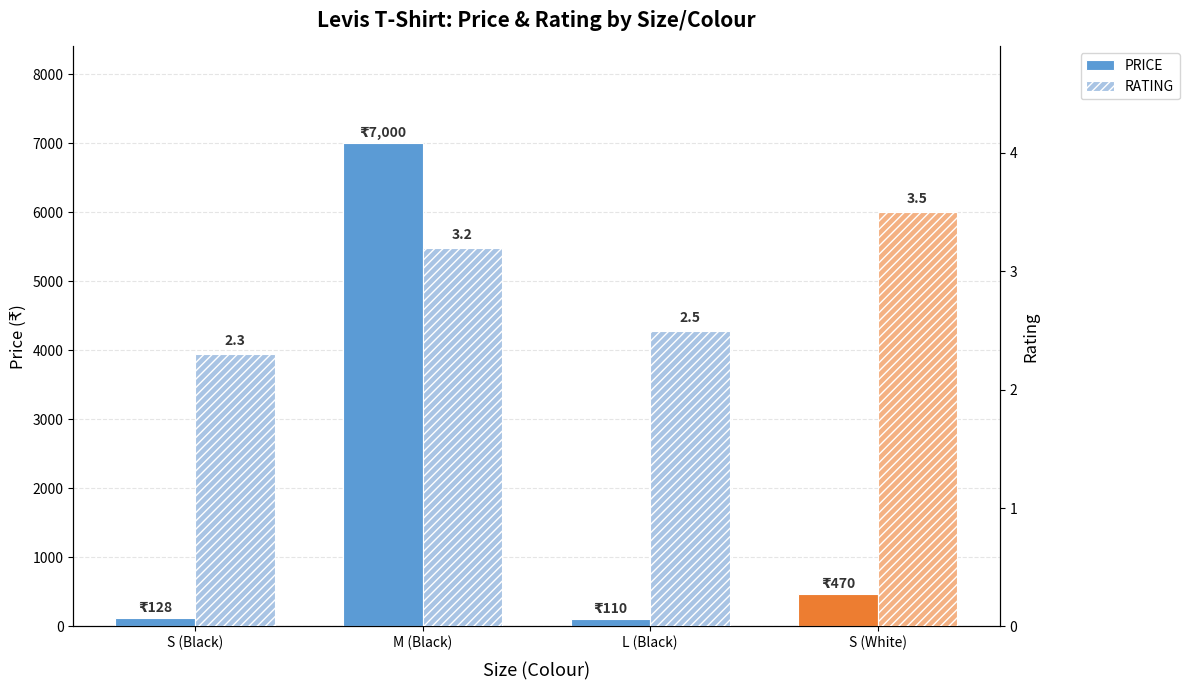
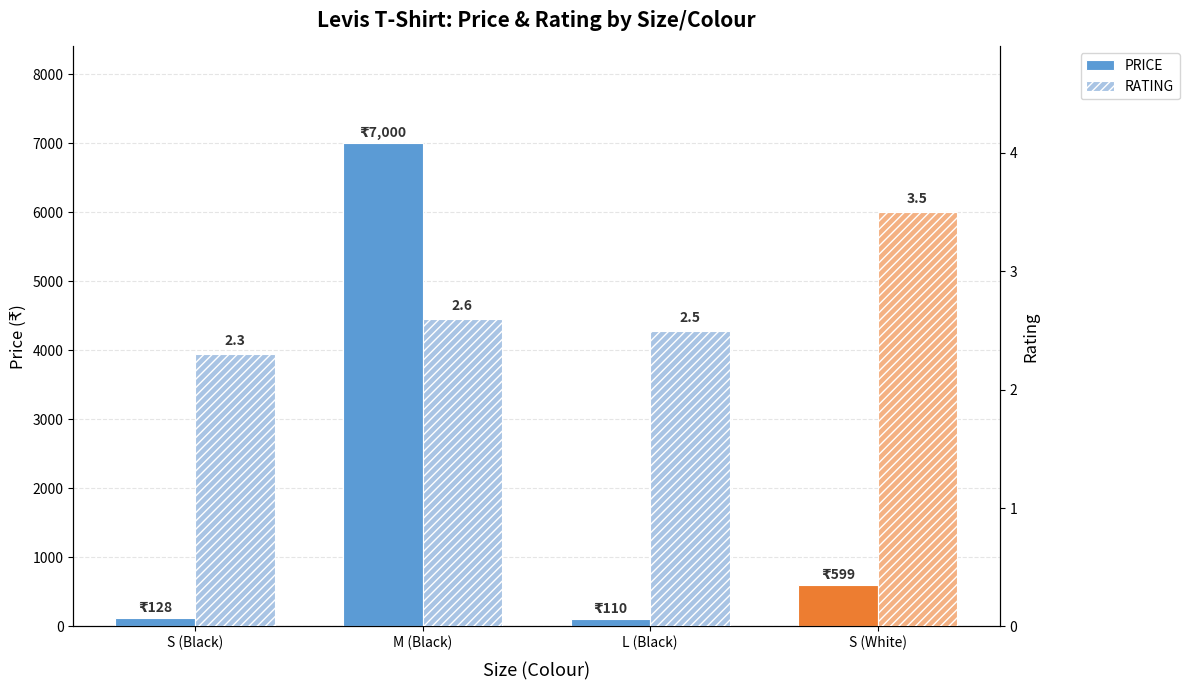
PRICE, S (White): 470 -> 599
RATING, M (Black): 3.2 -> 2.6
